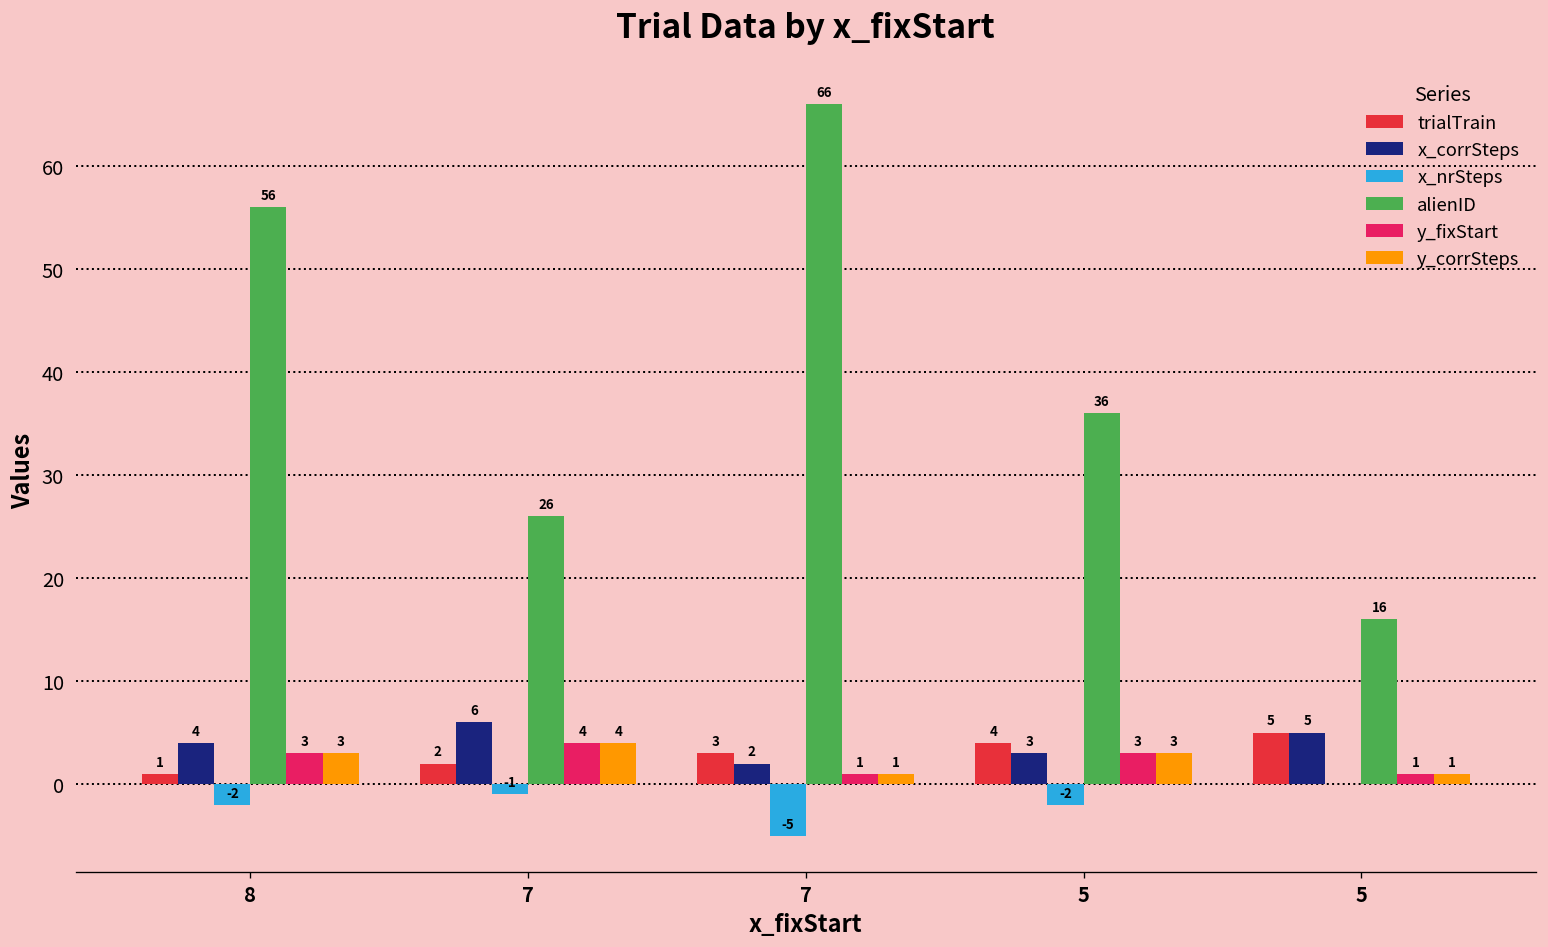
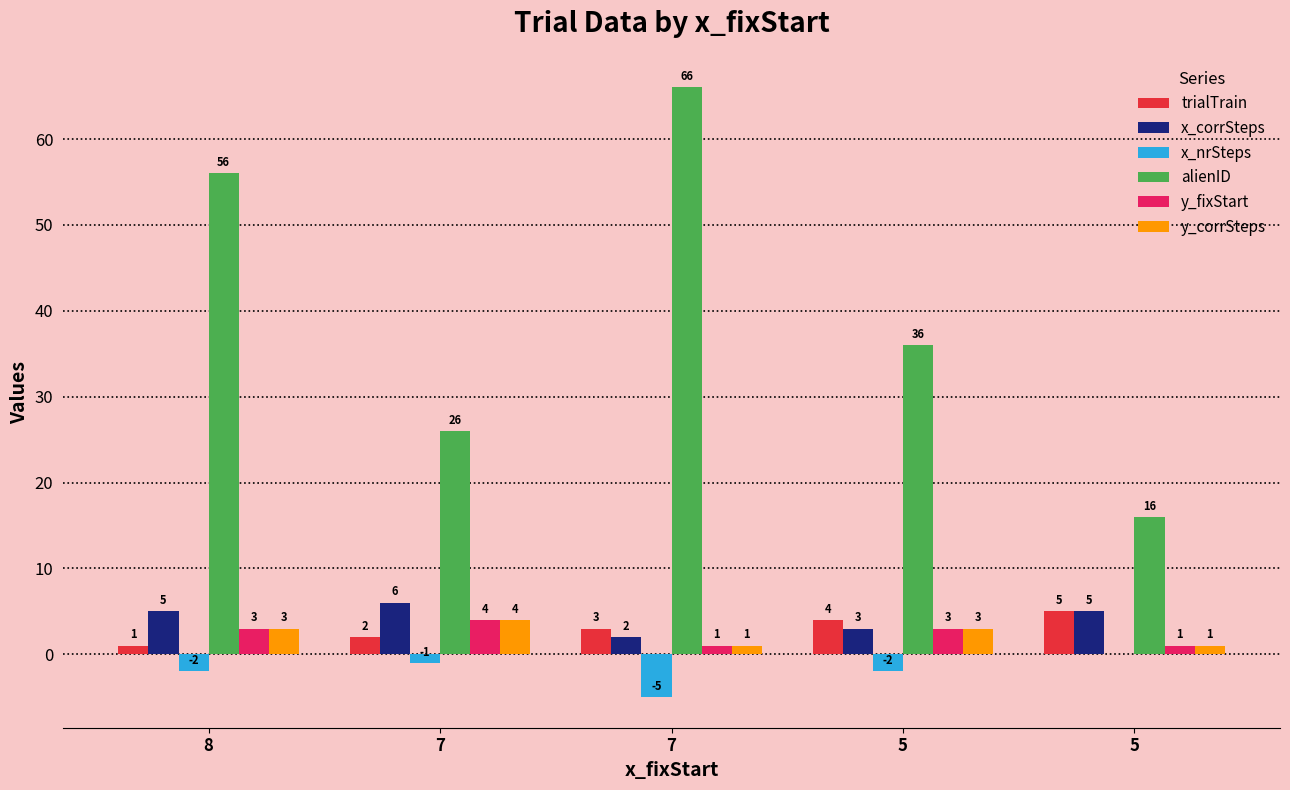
x_corrSteps, 8: 4 -> 5
